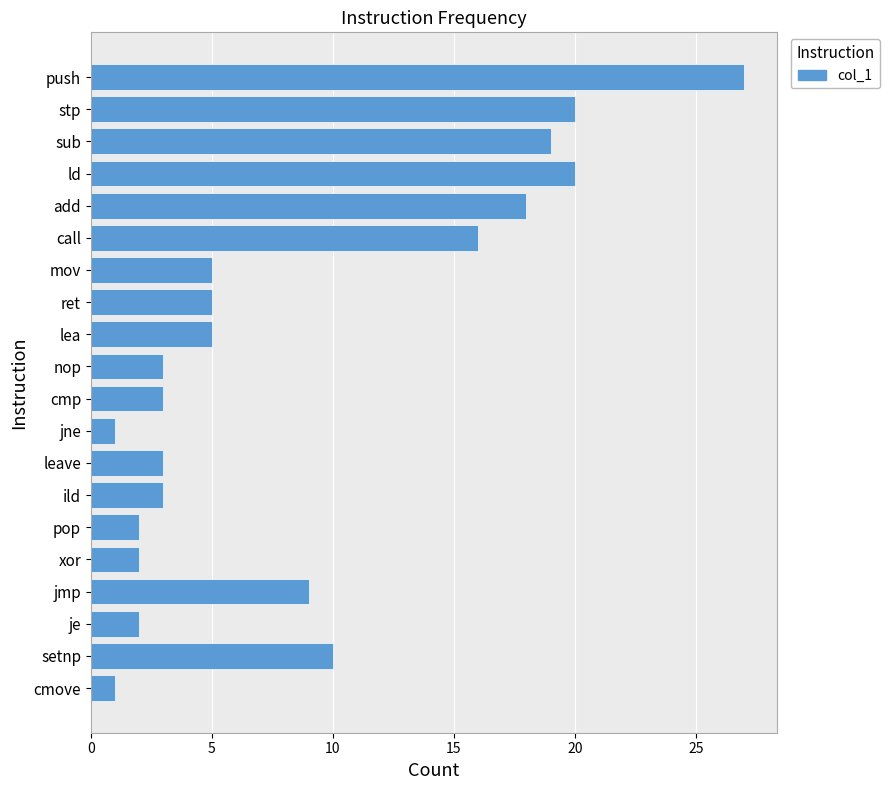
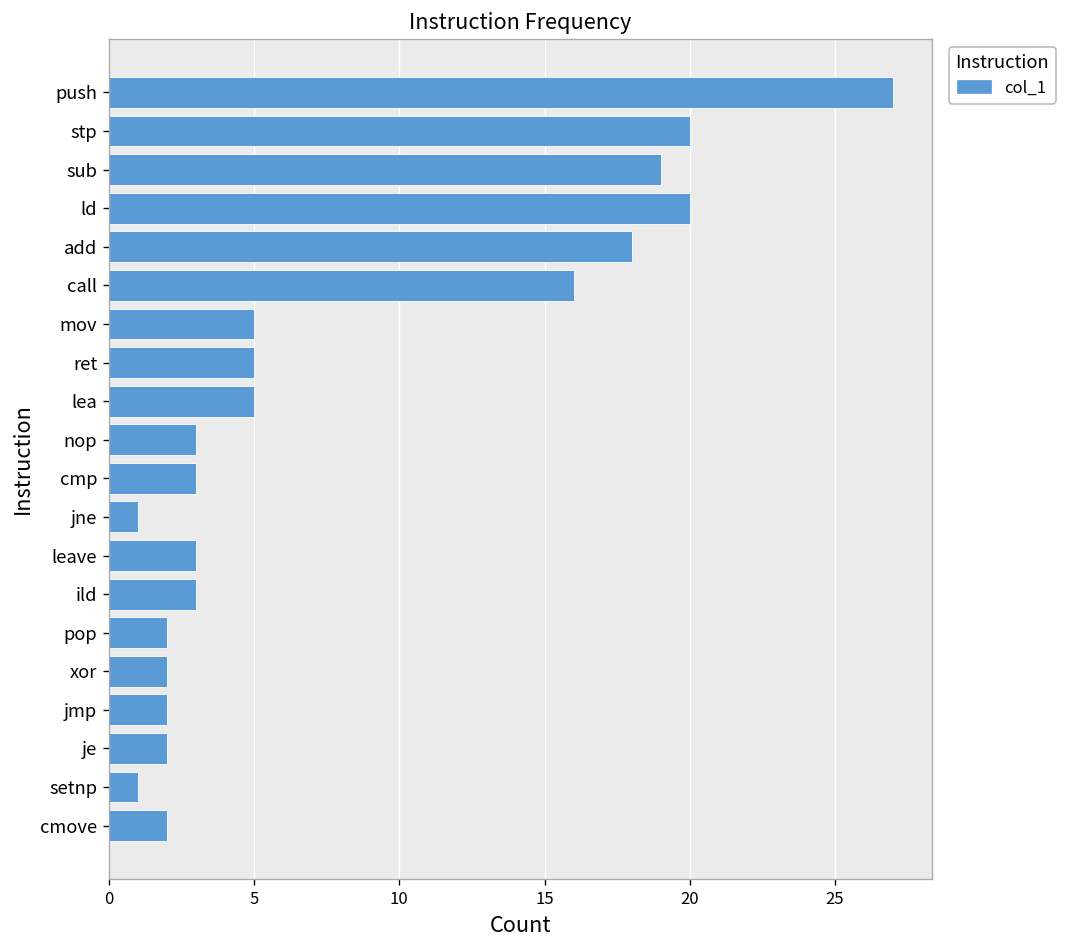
jmp: 9 -> 2
setnp: 10 -> 1
cmove: 1 -> 2
